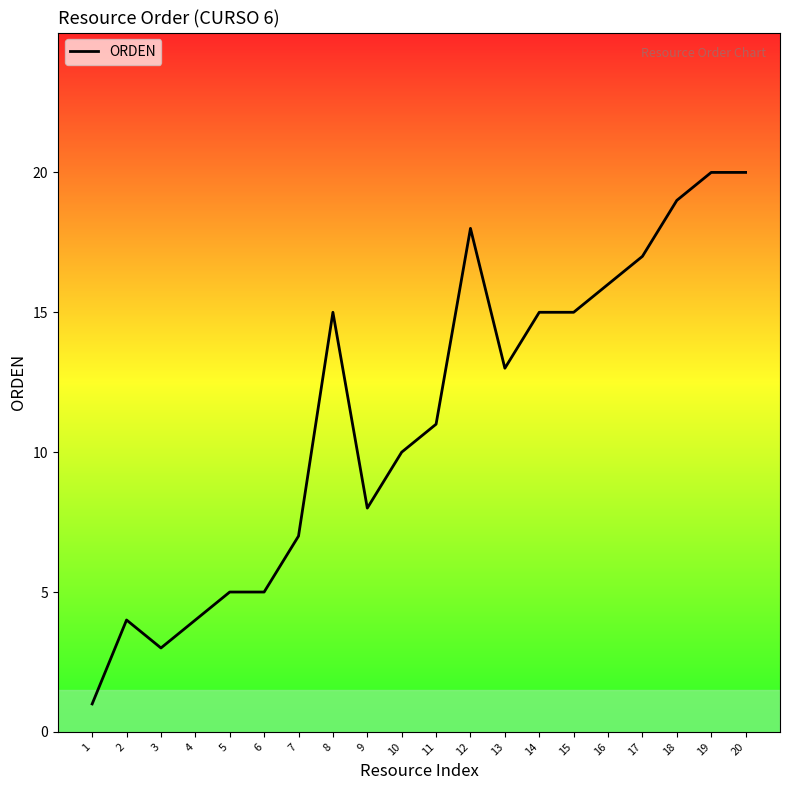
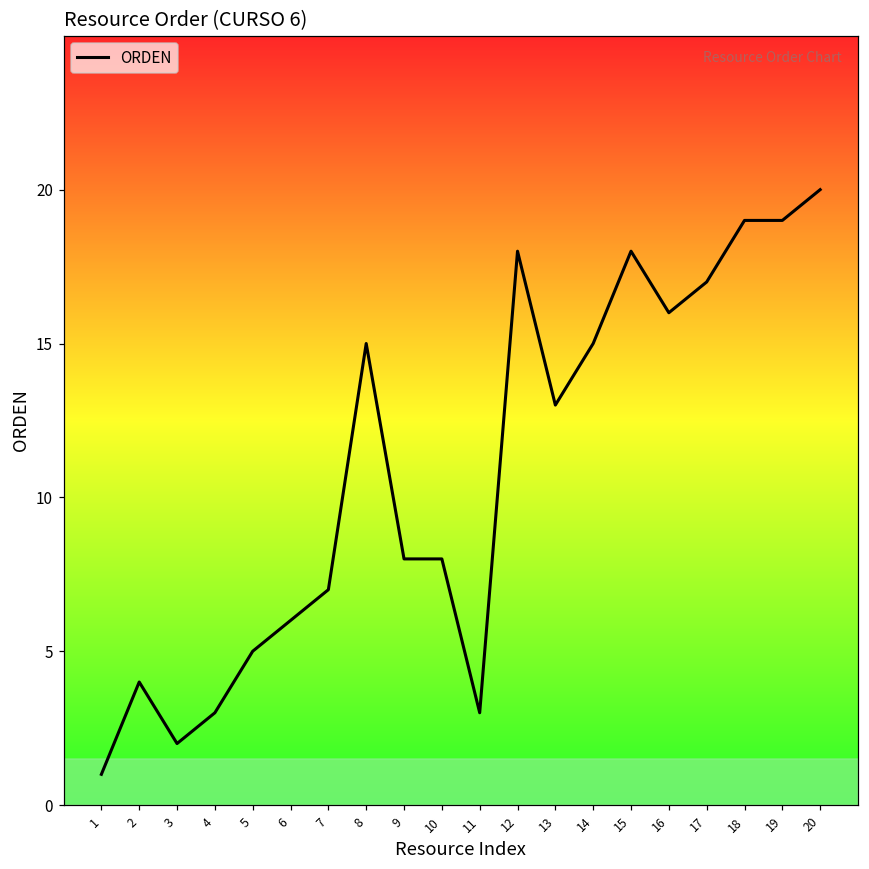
3: 3 -> 2
4: 4 -> 3
6: 5 -> 6
10: 10 -> 8
11: 11 -> 3
15: 15 -> 18
19: 20 -> 19
